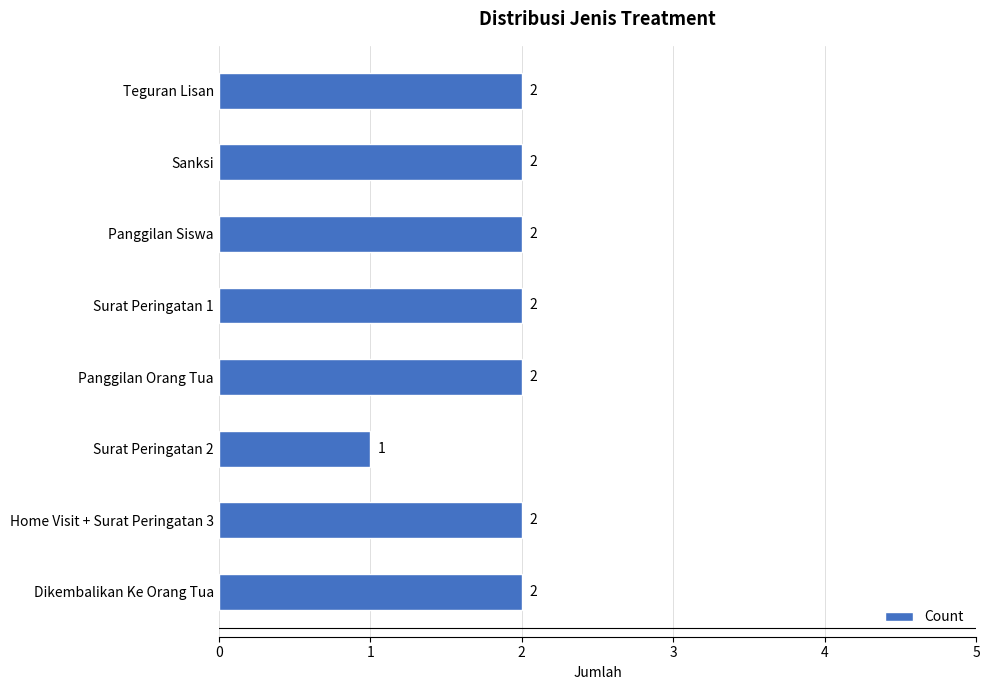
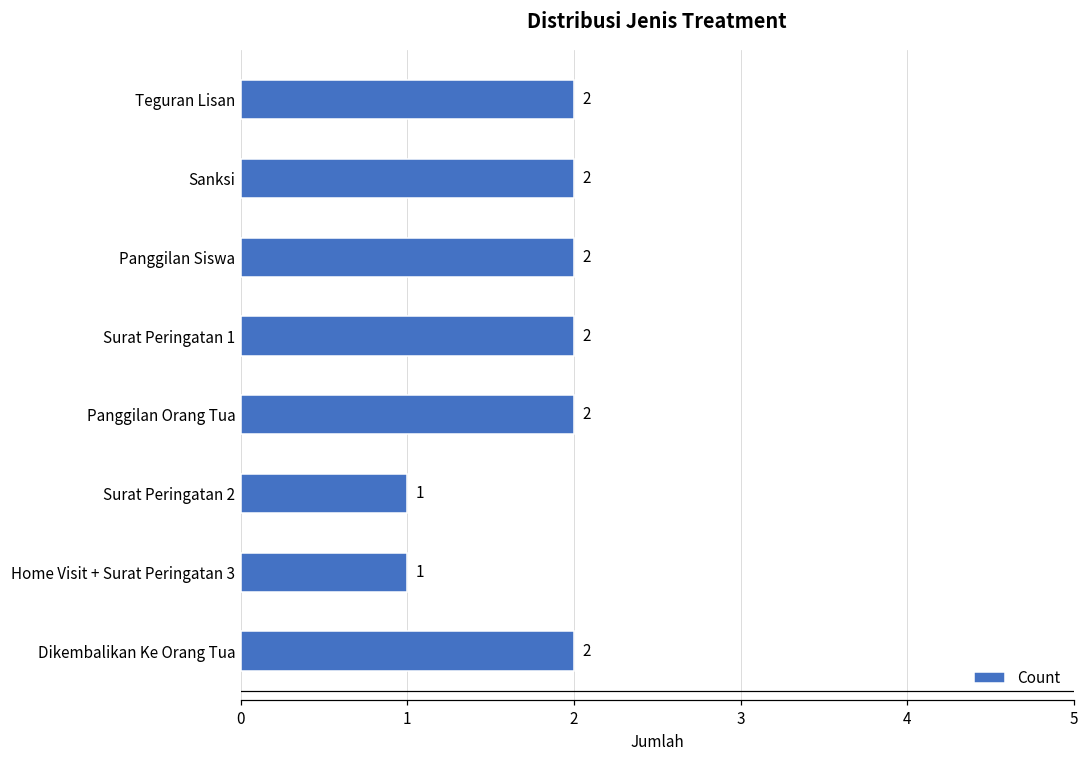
Home Visit + Surat Peringatan 3: 2 -> 1
